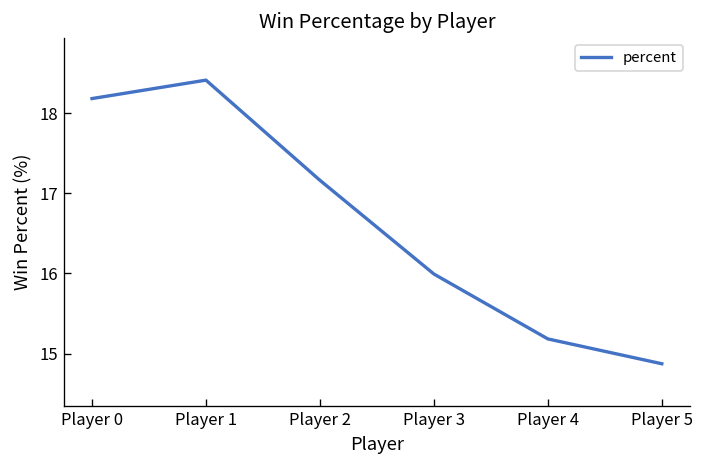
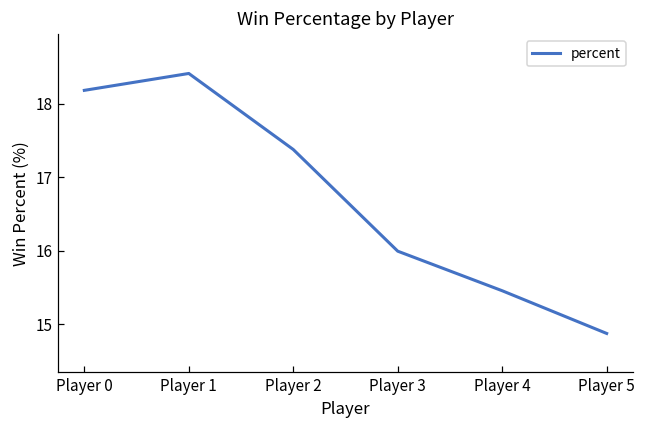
Player 2: 17.2 -> 17.4
Player 4: 15.2 -> 15.5
